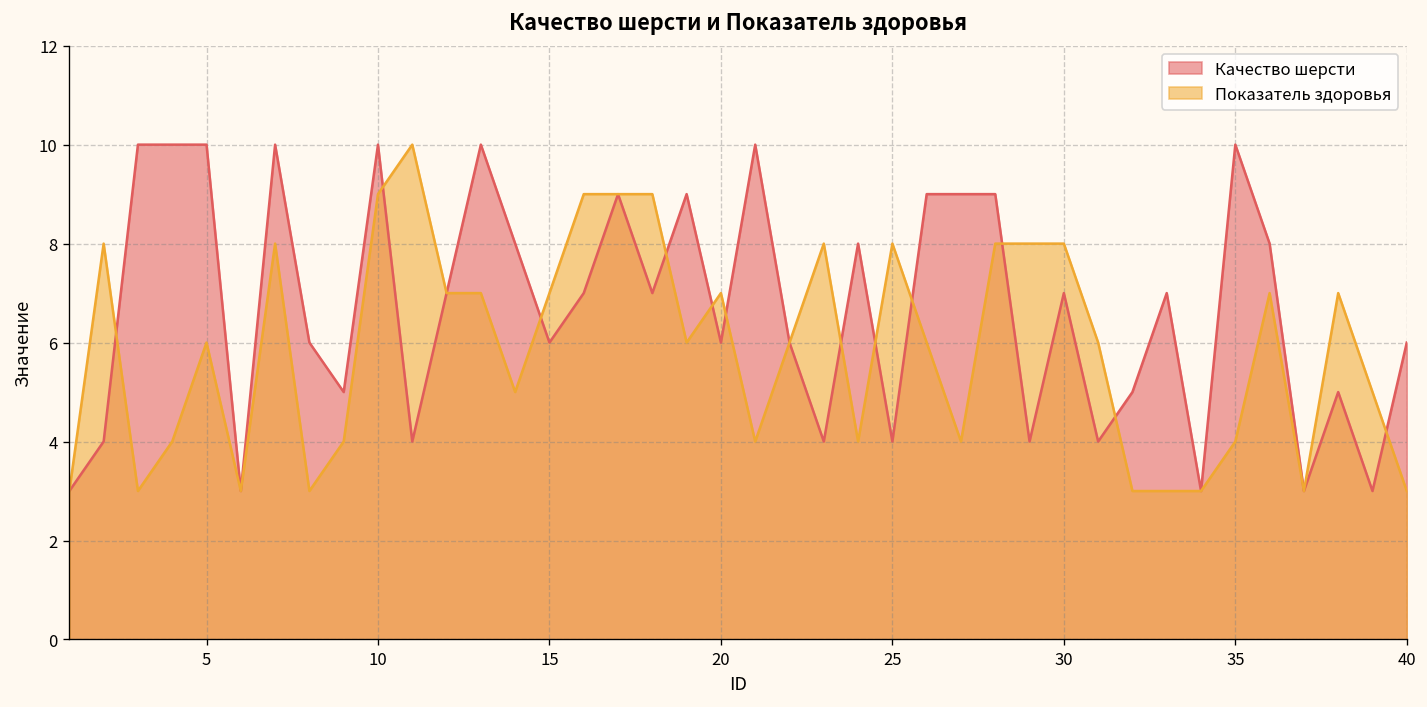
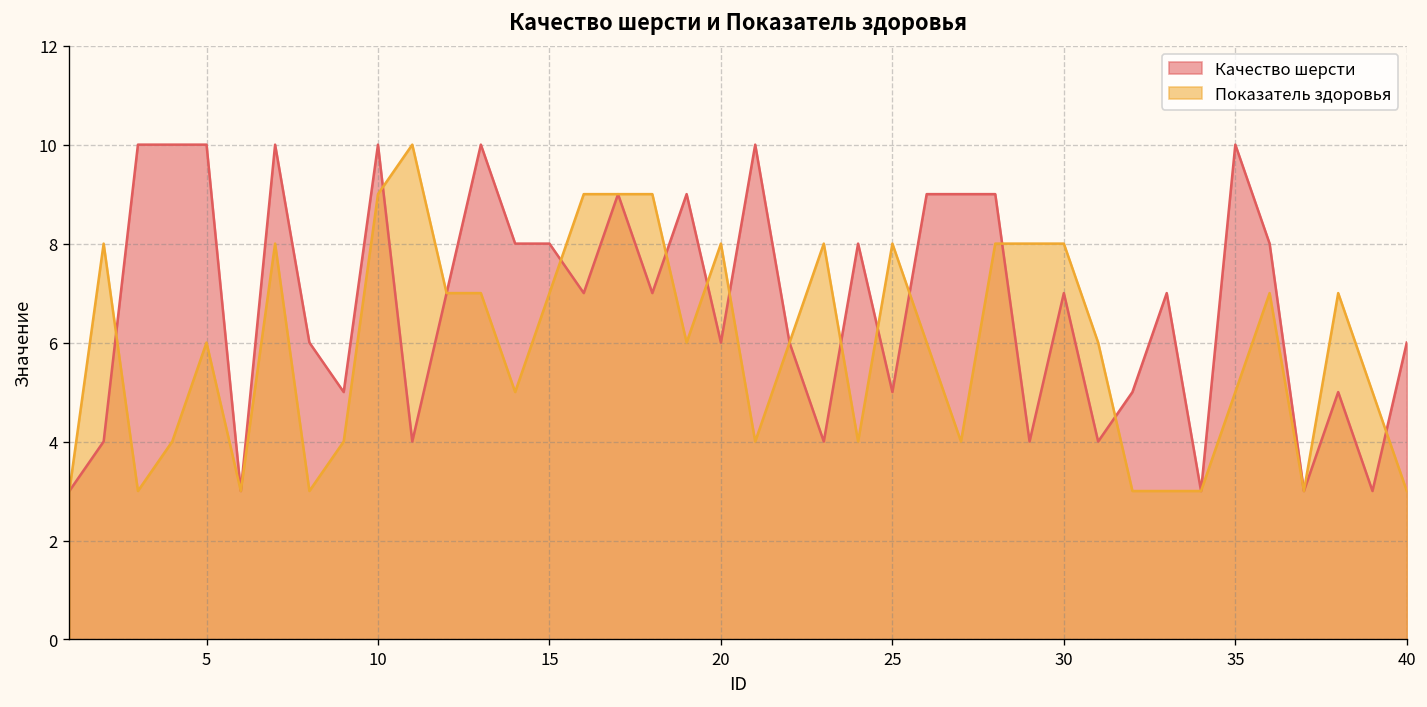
Качество шерсти, 15: 6 -> 8
Показатель здоровья, 20: 7 -> 8
Качество шерсти, 25: 4 -> 5
Показатель здоровья, 35: 4 -> 5
